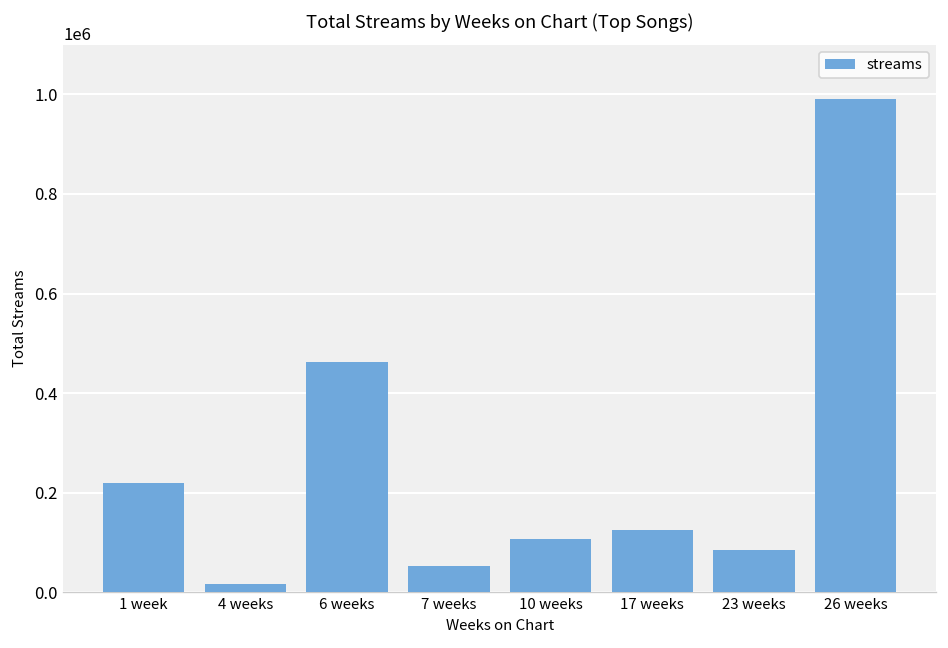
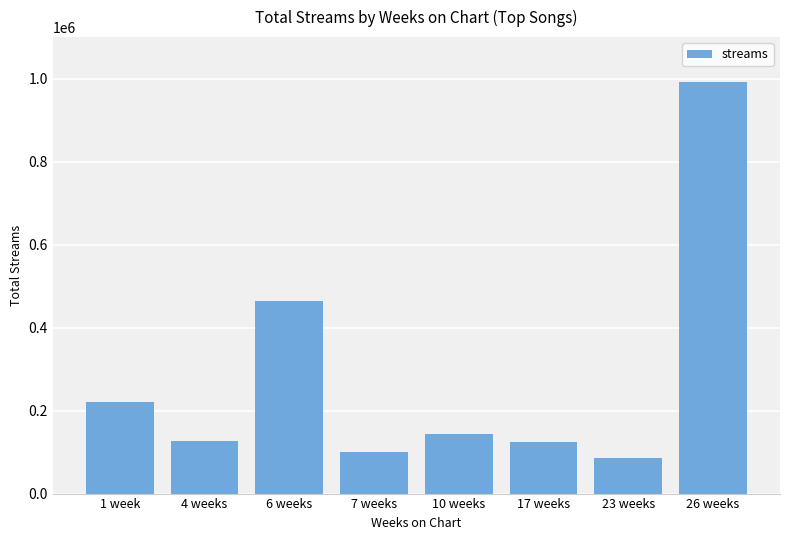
4 weeks: 20000 -> 130000
7 weeks: 50000 -> 100000
10 weeks: 110000 -> 140000
